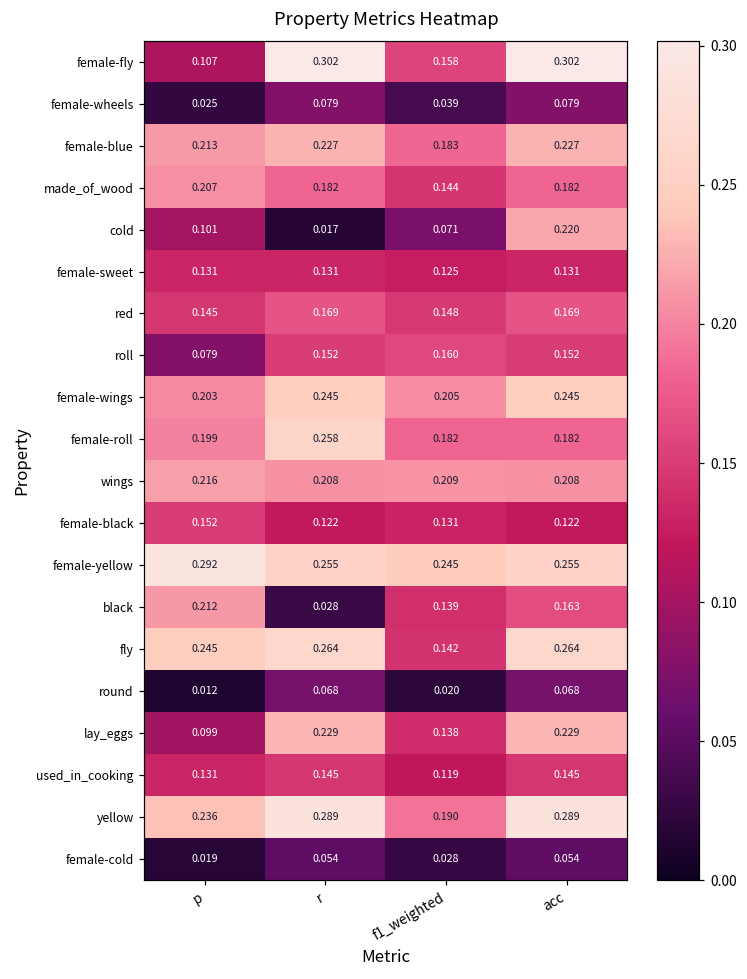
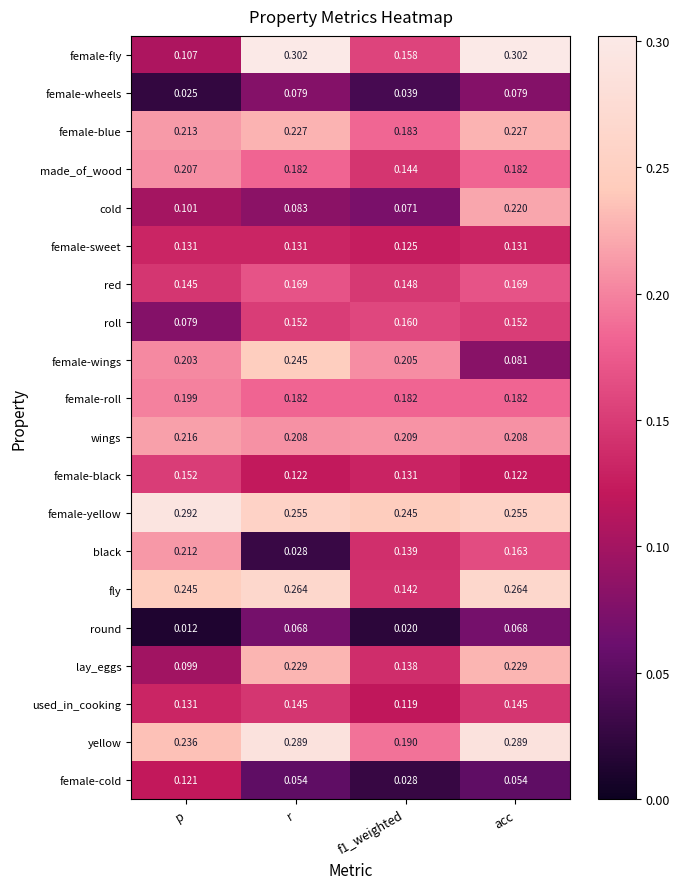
cold, r: 0.017 -> 0.083
female-wings, acc: 0.245 -> 0.081
female-roll, r: 0.258 -> 0.182
female-cold, p: 0.019 -> 0.121
